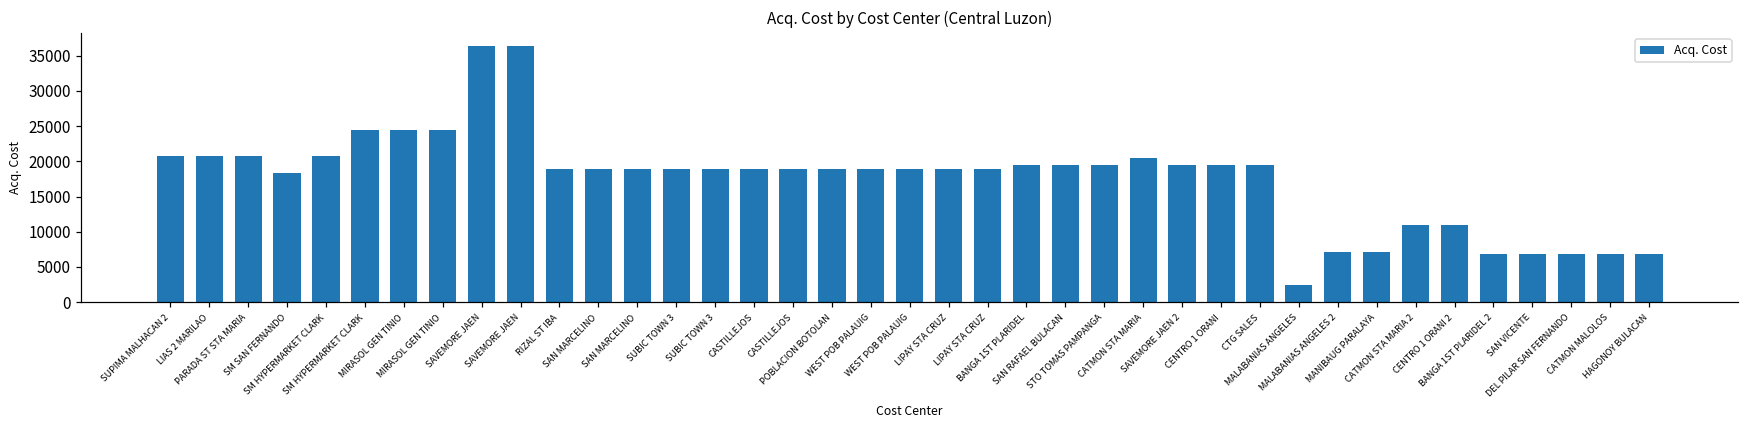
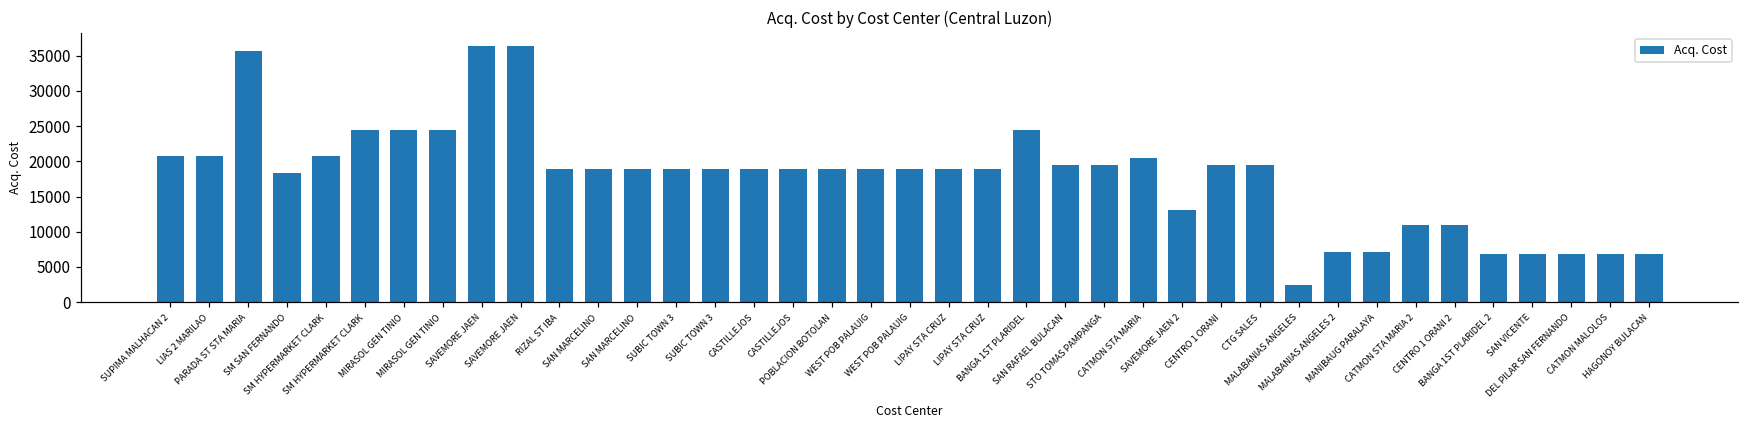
PARADA ST STA MARIA: 21000 -> 36000
BANGA 1ST PLARIDEL: 20000 -> 24000
SAVEMORE JAEN 2: 20000 -> 13000
